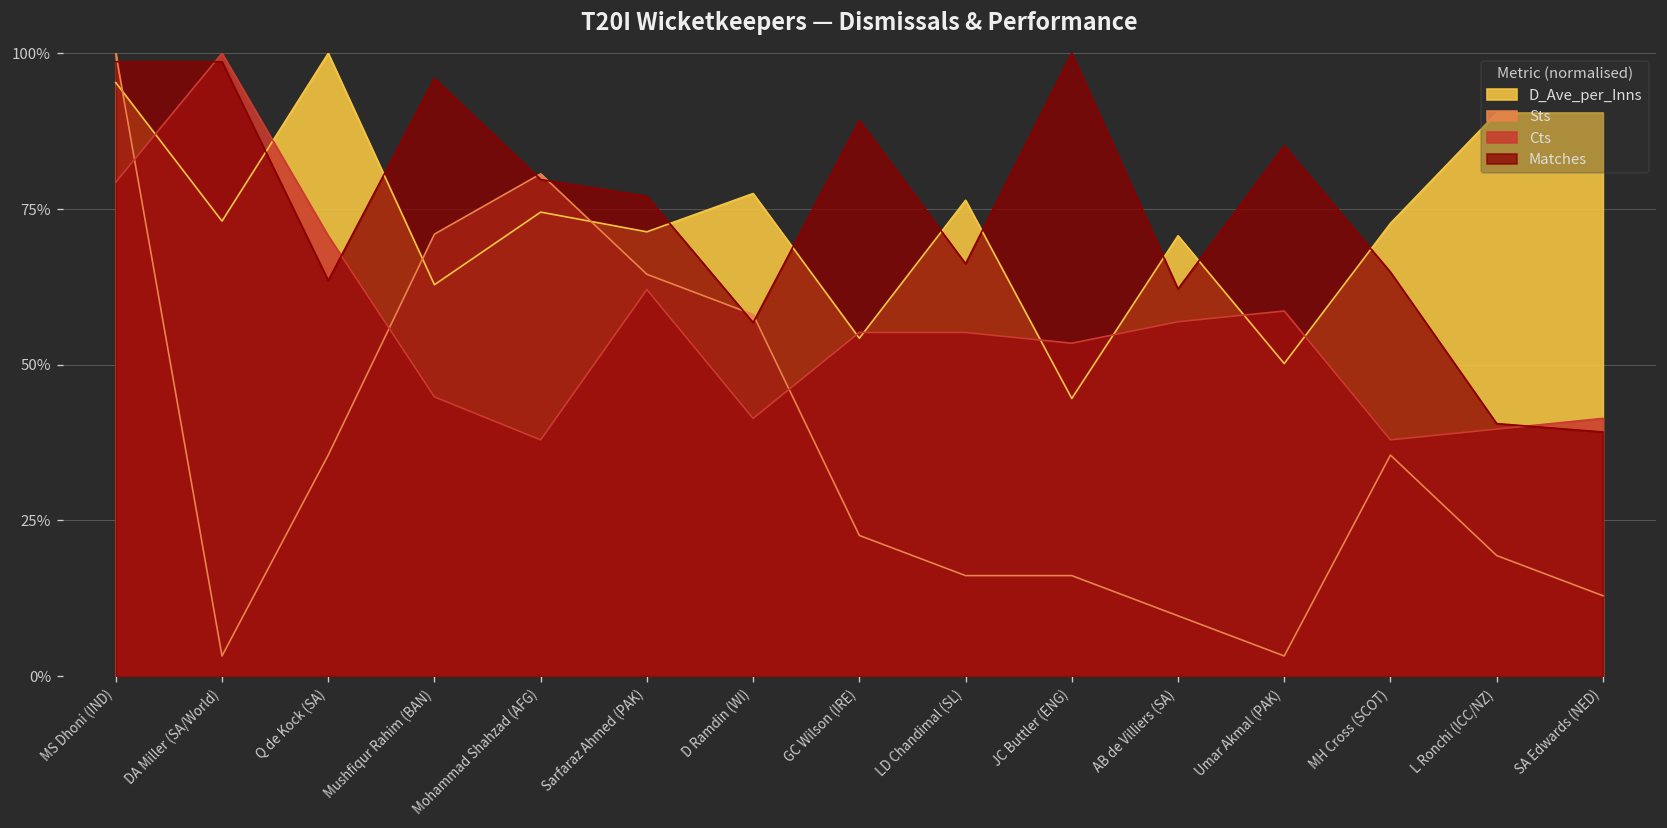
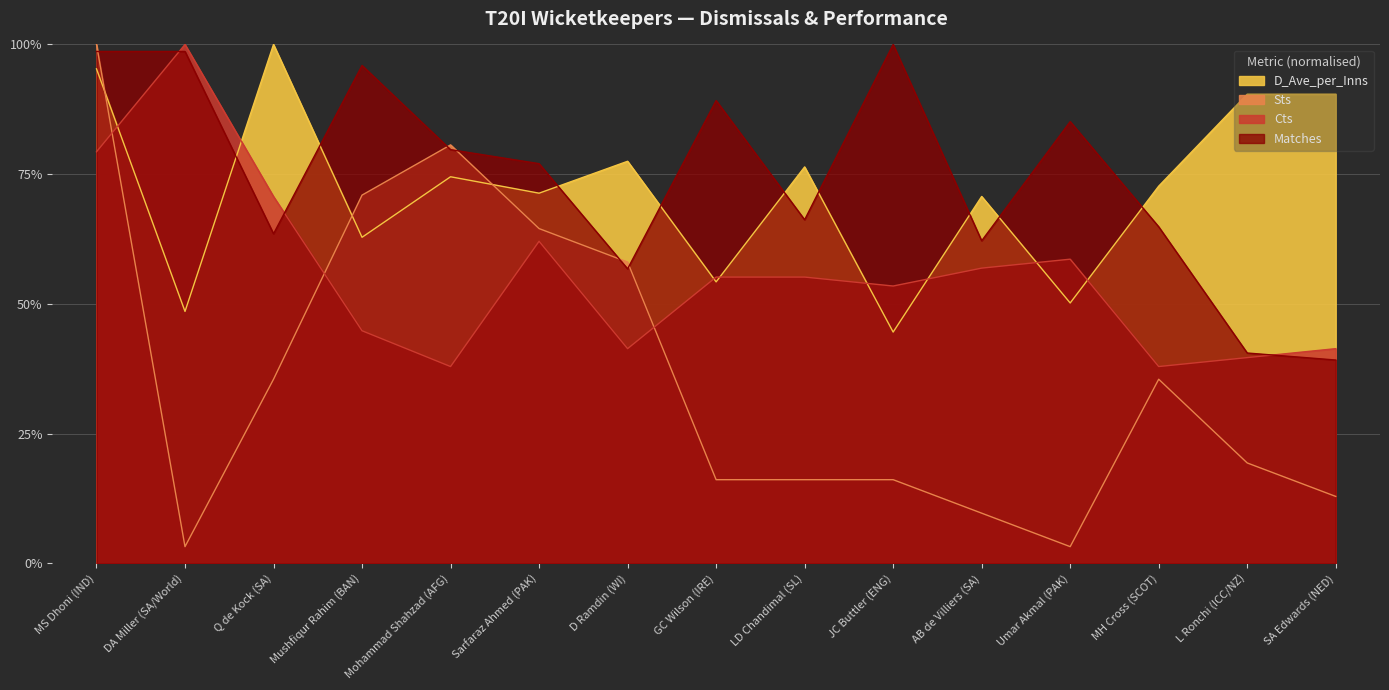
D_Ave_per_Inns, DA Miller (SA/World): 73% -> 49%
Sts, GC Wilson (IRE): 23% -> 16%
